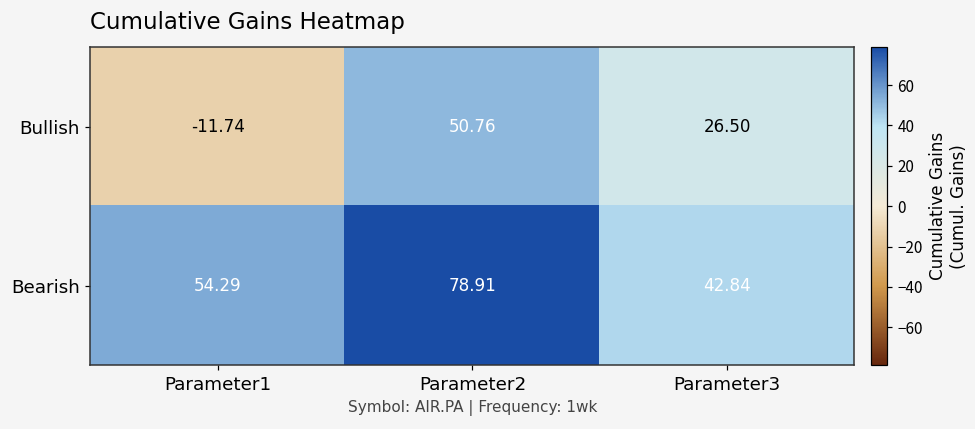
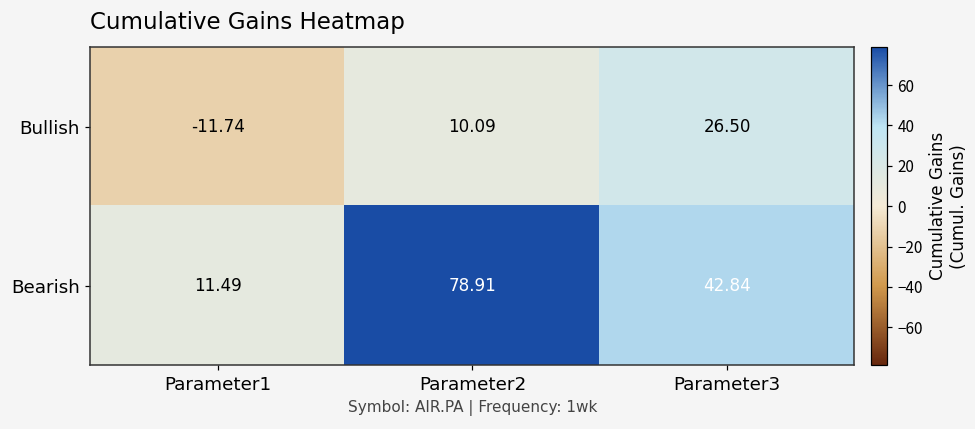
Bullish, Parameter2: 50.76 -> 10.09
Bearish, Parameter1: 54.29 -> 11.49
